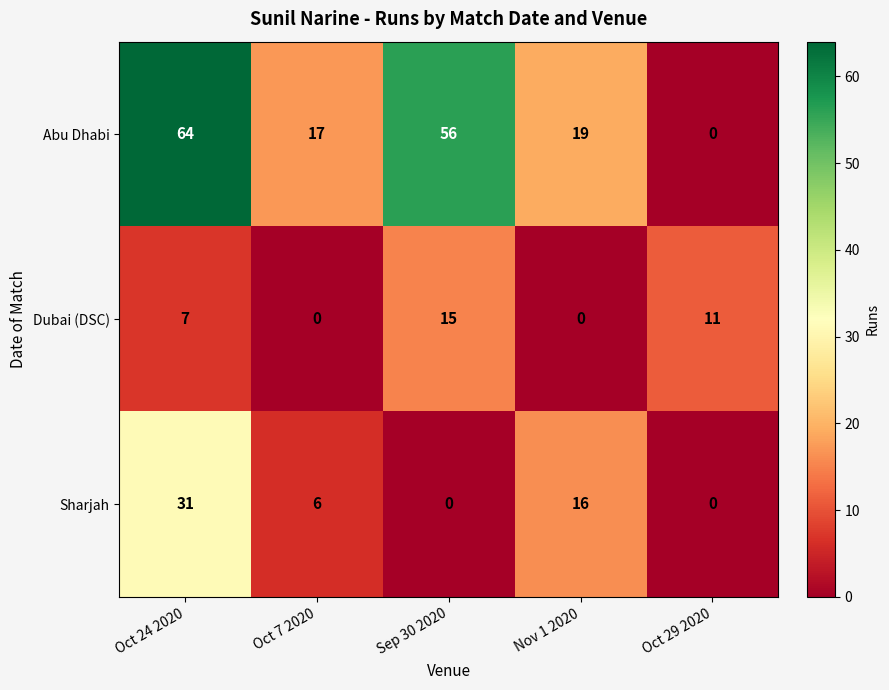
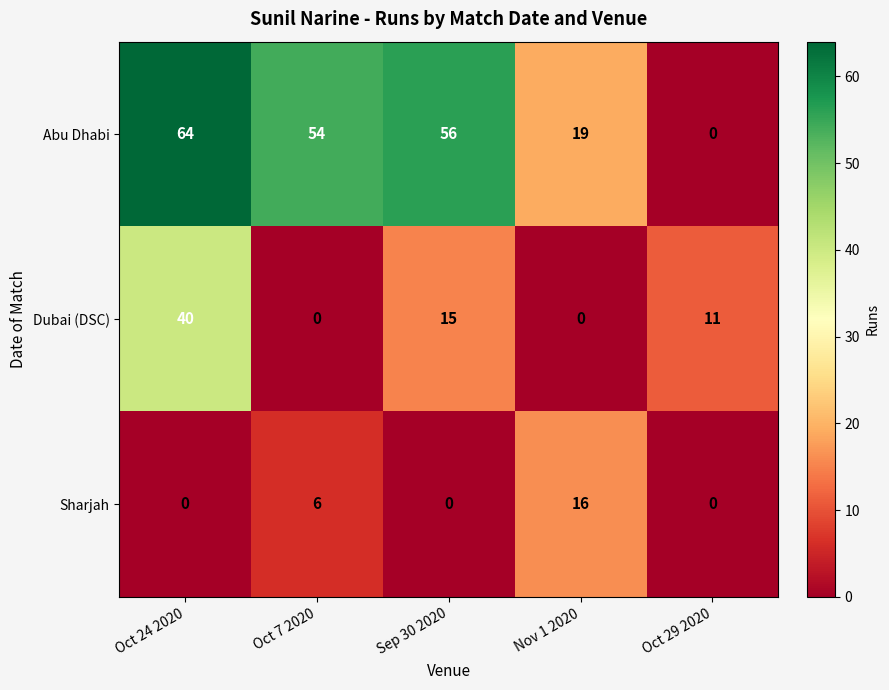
Abu Dhabi, Oct 7 2020: 17 -> 54
Dubai (DSC), Oct 24 2020: 7 -> 40
Sharjah, Oct 24 2020: 31 -> 0
